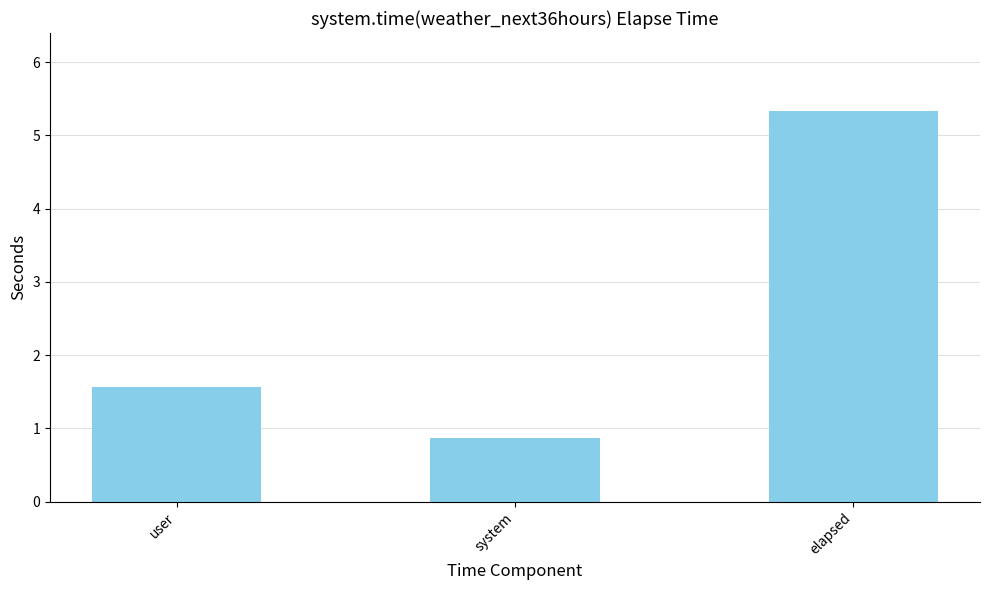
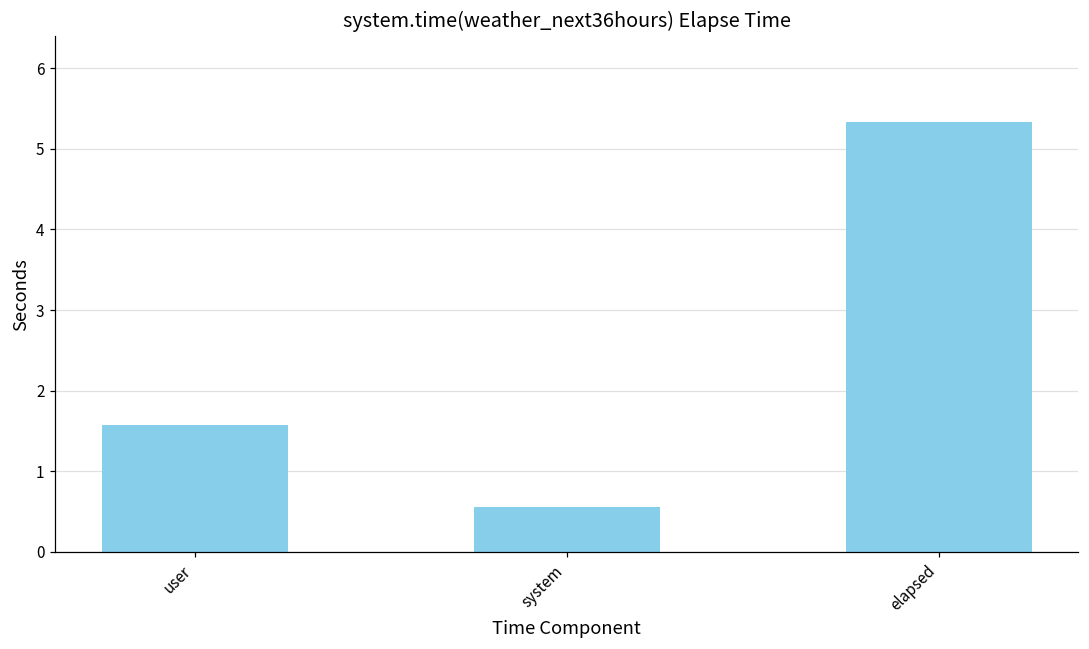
system: 0.9 -> 0.6
